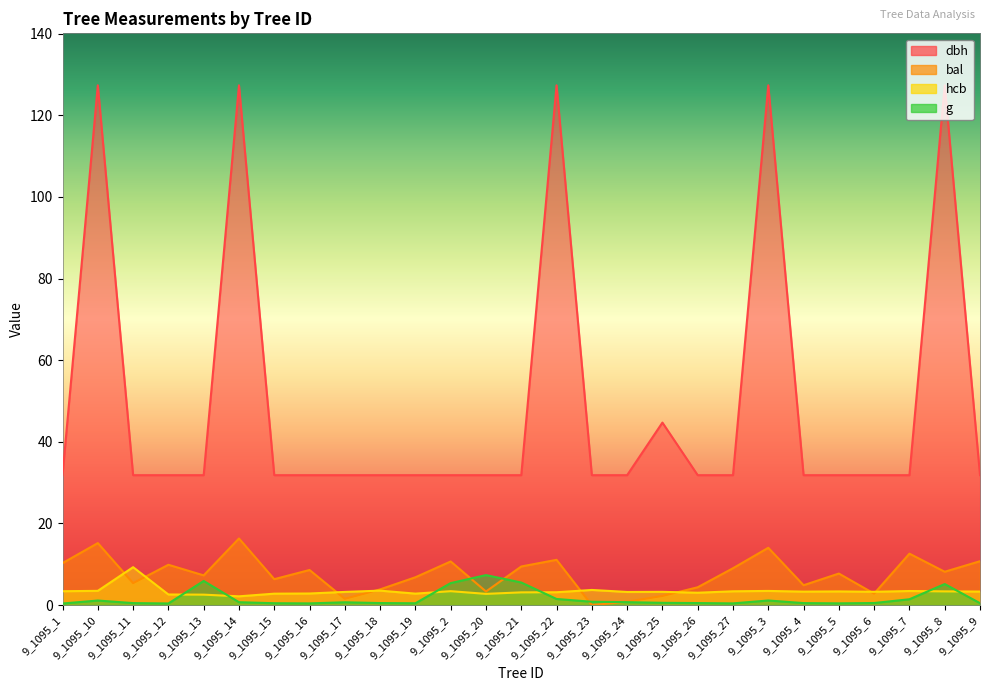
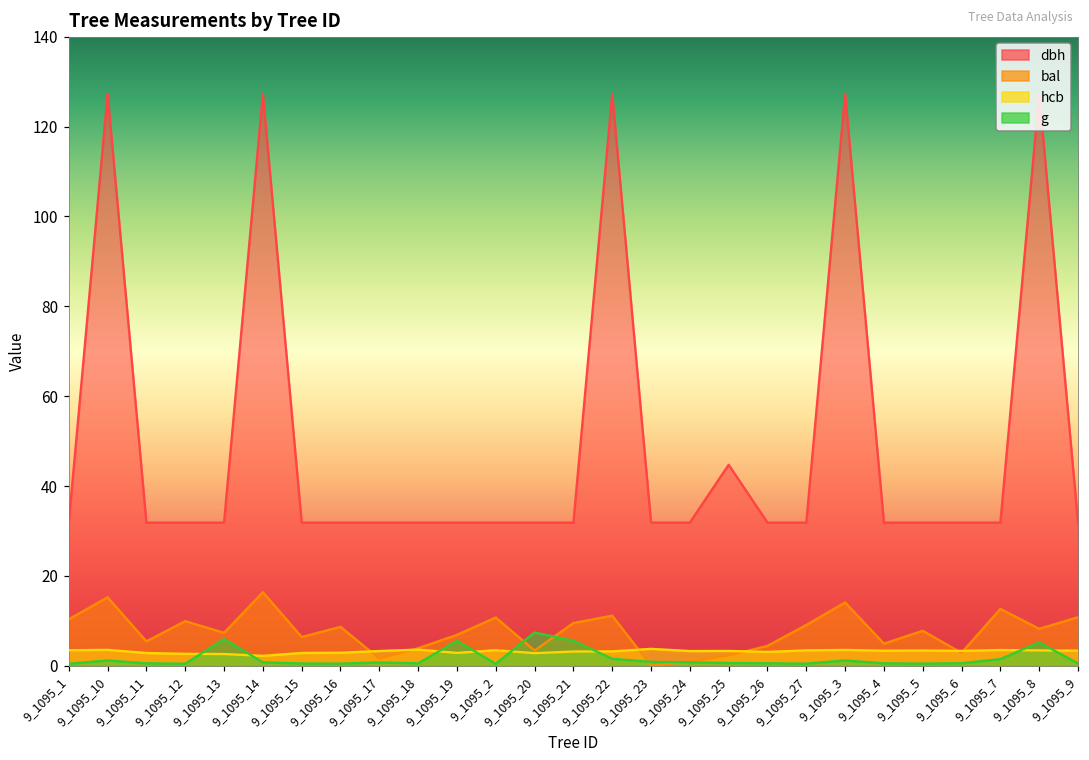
hcb, 9_1095_11: 9 -> 3
g, 9_1095_19: 0 -> 6
g, 9_1095_2: 5 -> 0
